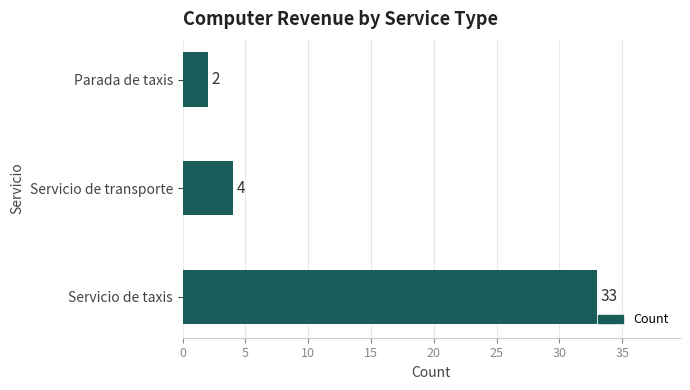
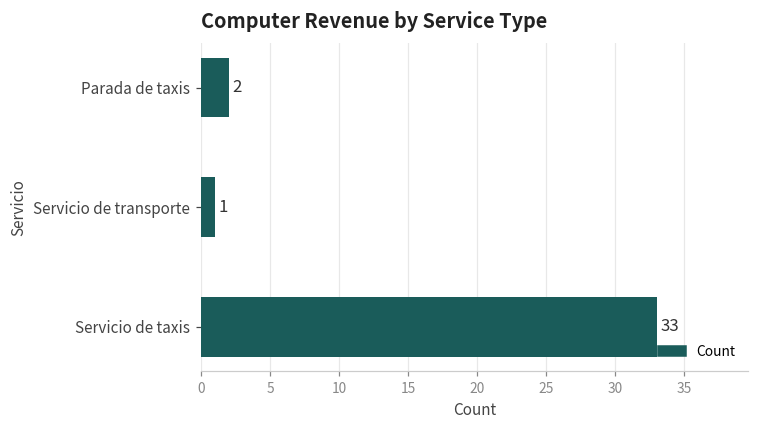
Servicio de transporte: 4 -> 1
